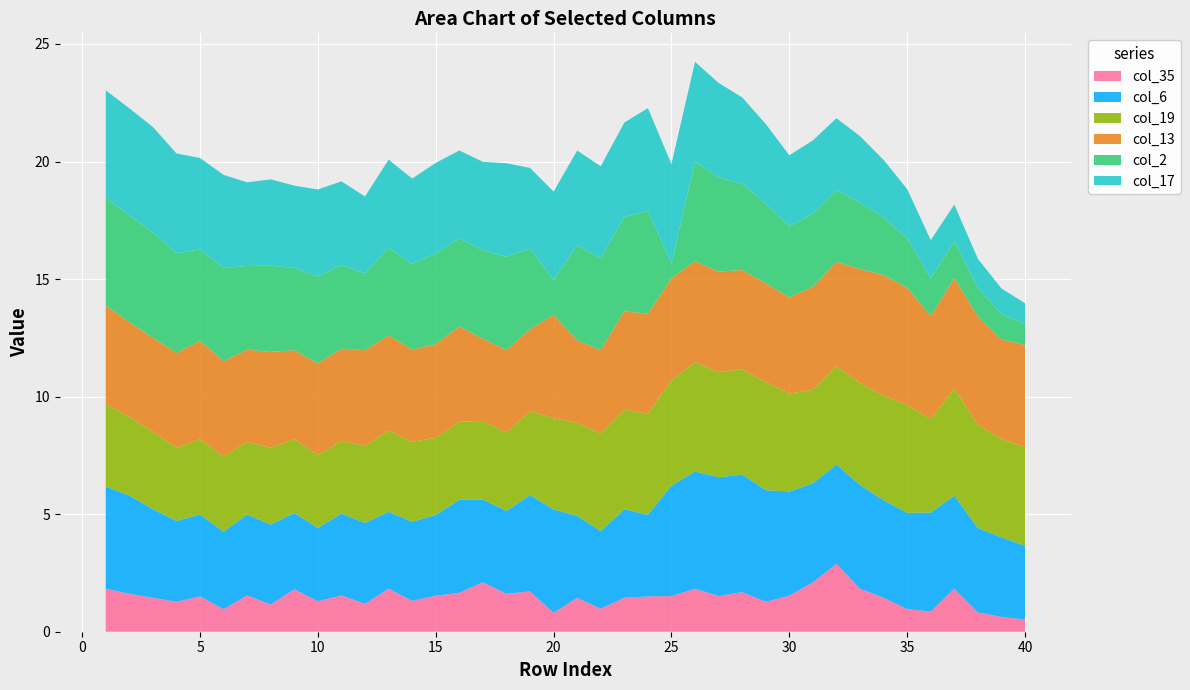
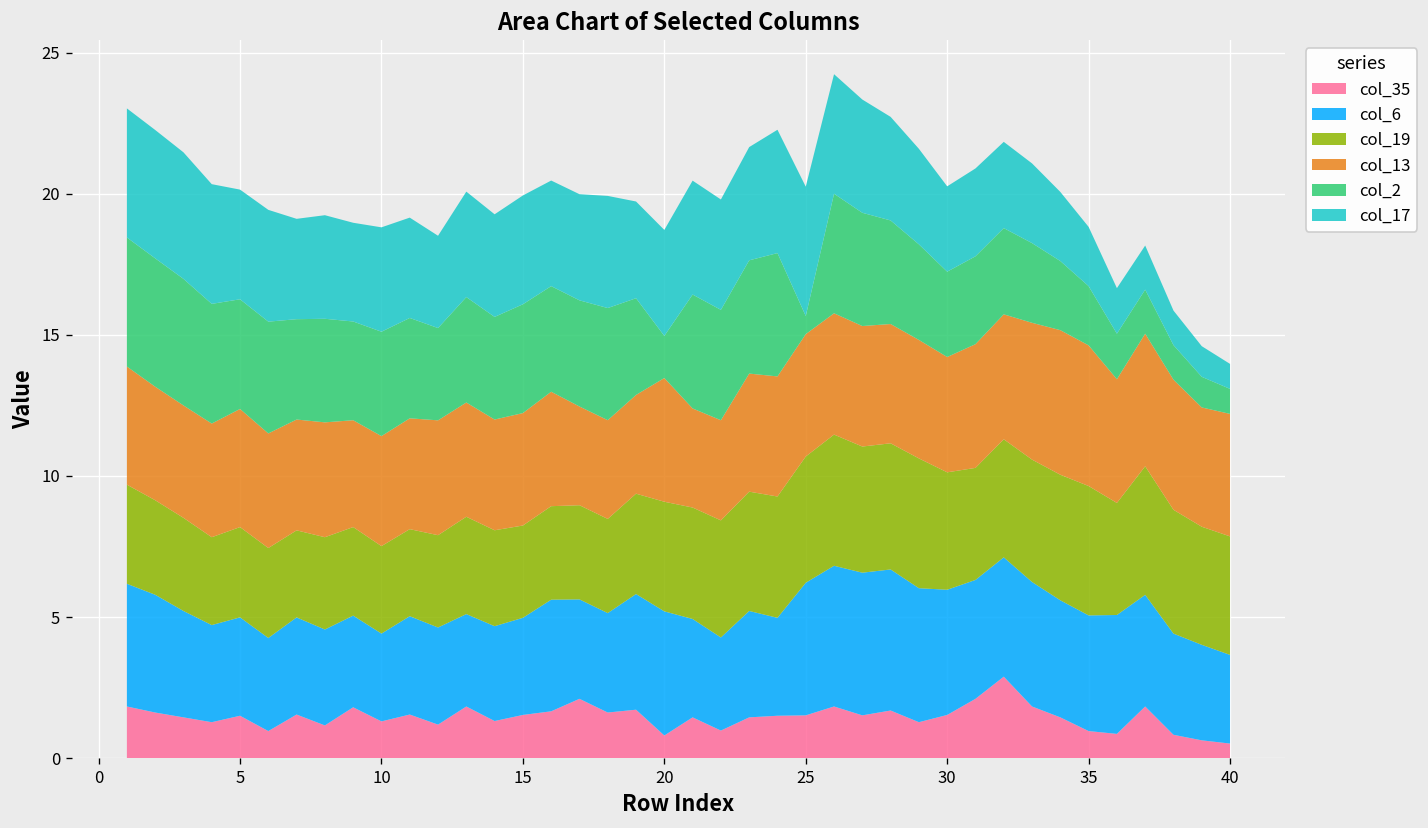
col_17, 25: 4.2 -> 4.6
